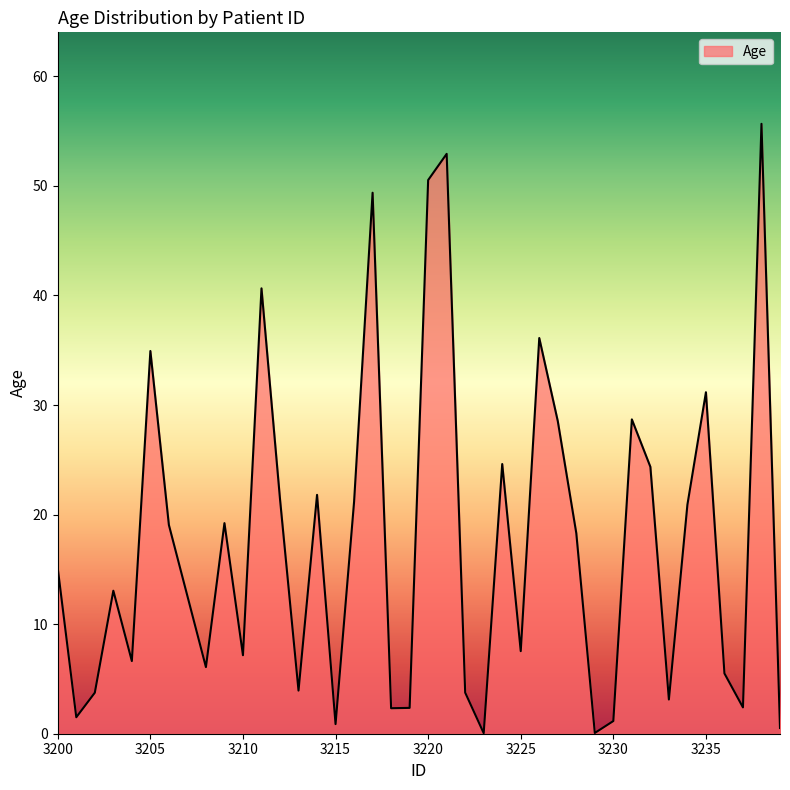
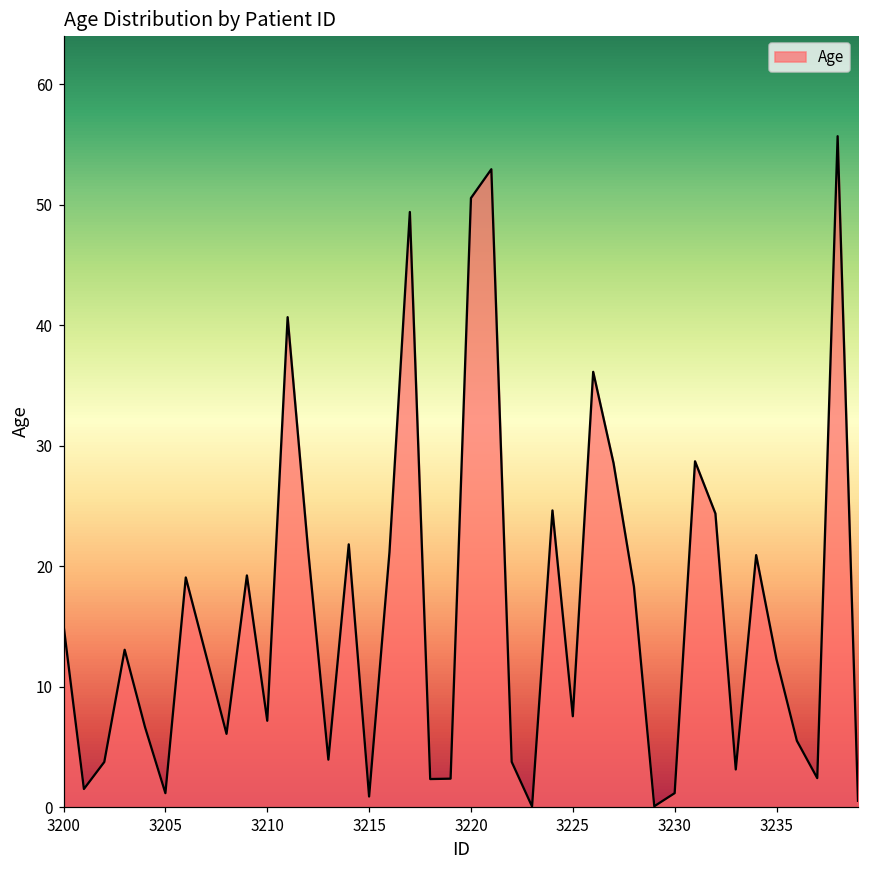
3205: 34.9 -> 1.2
3235: 31.2 -> 12.3
